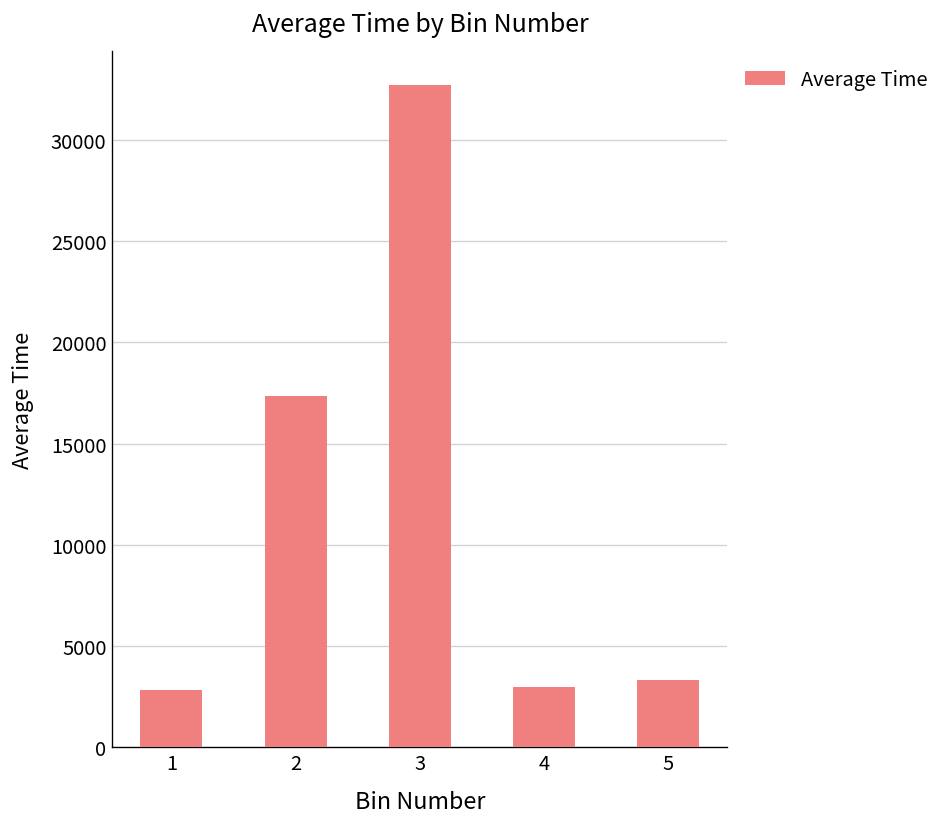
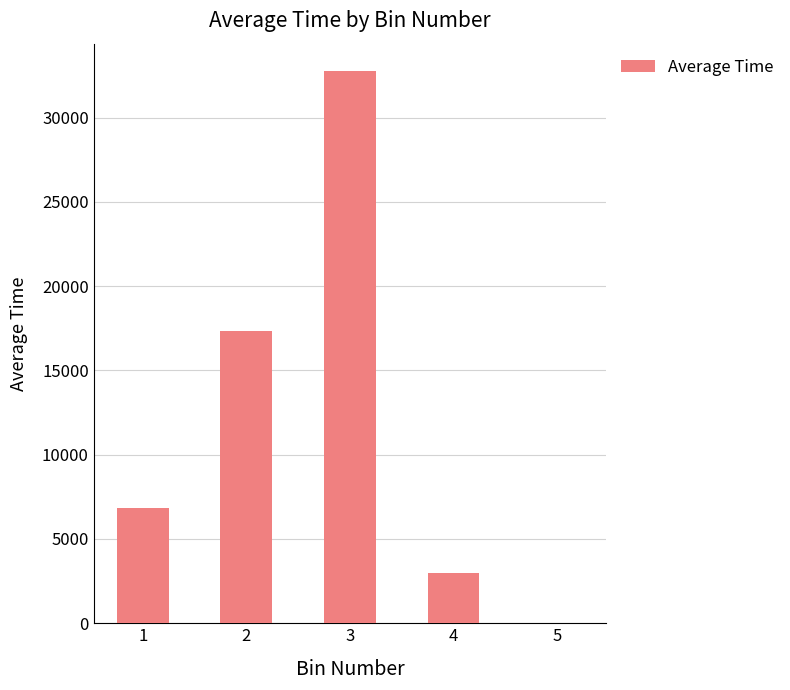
1: 2800 -> 6800
5: 3300 -> 0
